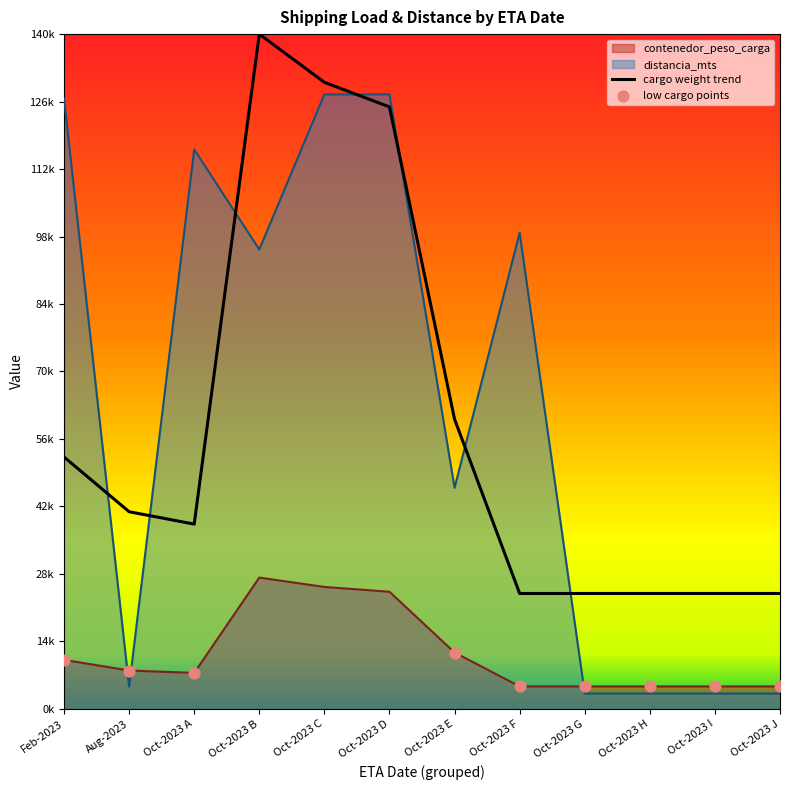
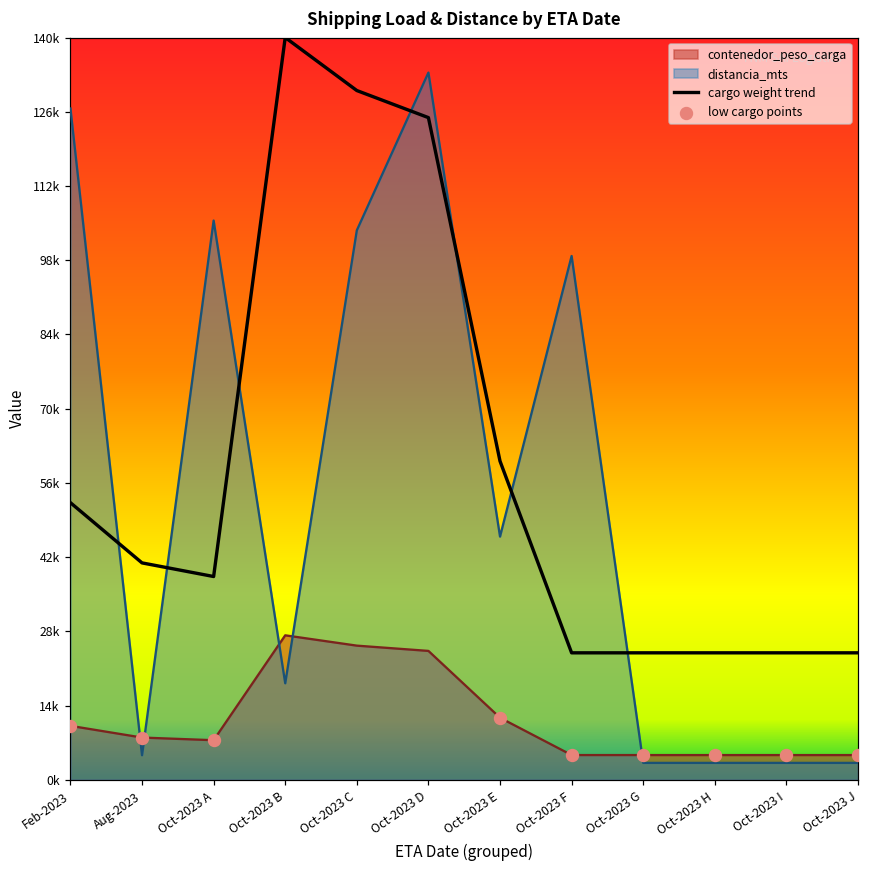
distancia_mts, Oct-2023 A: 116000 -> 105000
distancia_mts, Oct-2023 B: 95000 -> 18000
distancia_mts, Oct-2023 C: 127000 -> 104000
distancia_mts, Oct-2023 D: 127000 -> 133000
